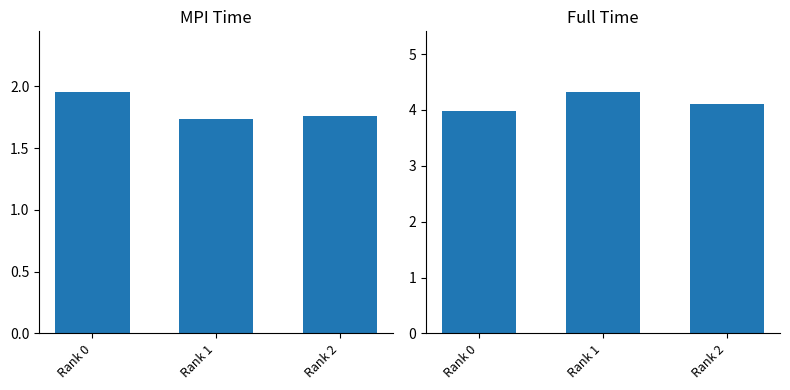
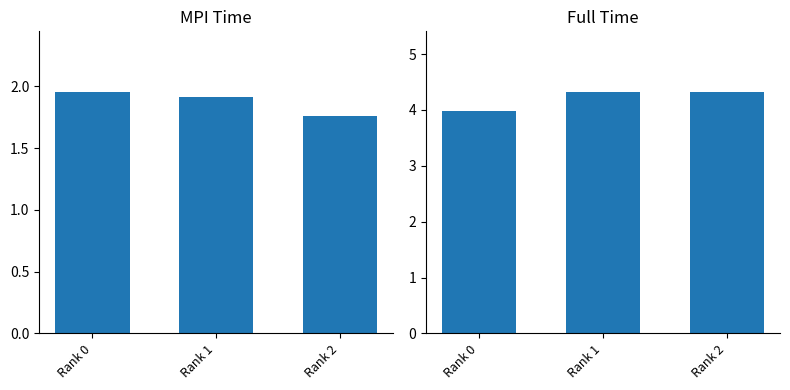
MPI Time, Rank 1: 1.74 -> 1.91
Full Time, Rank 2: 4.1 -> 4.3
